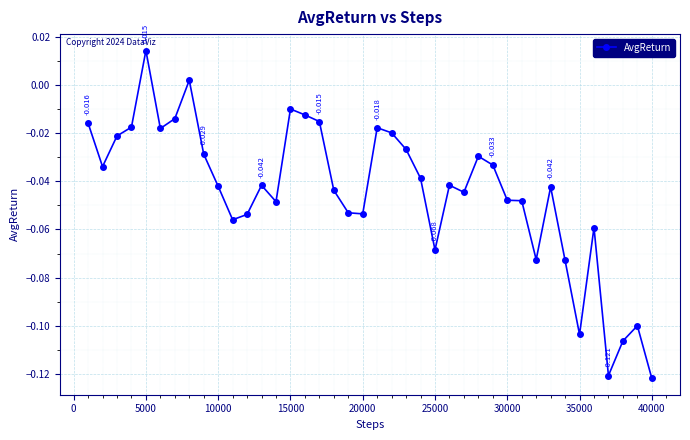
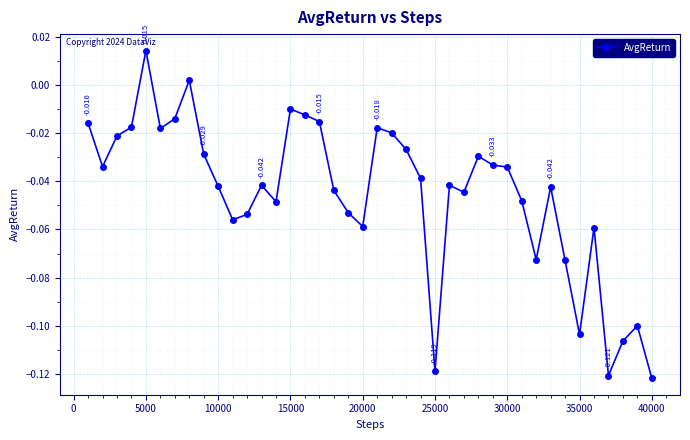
20000: -0.053 -> -0.059
25000: -0.068 -> -0.119
30000: -0.048 -> -0.034
